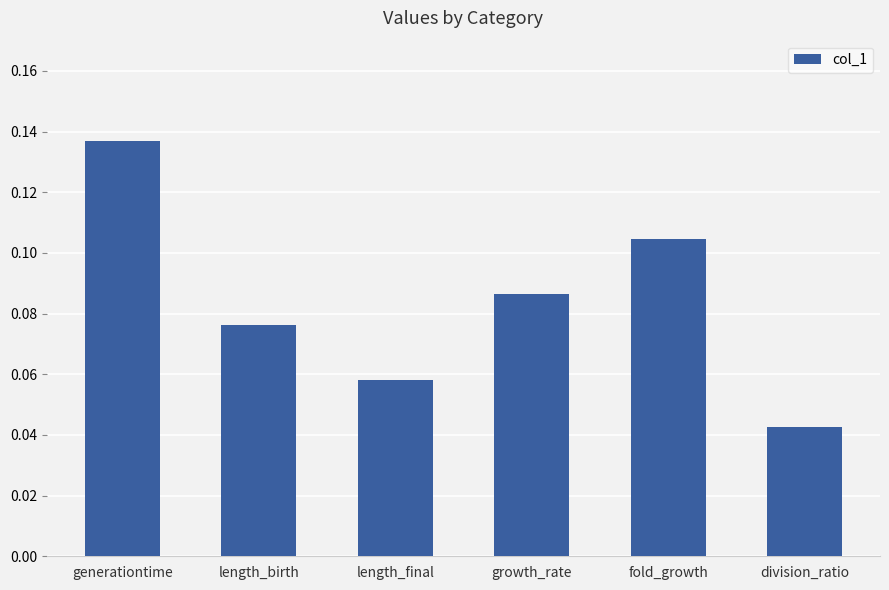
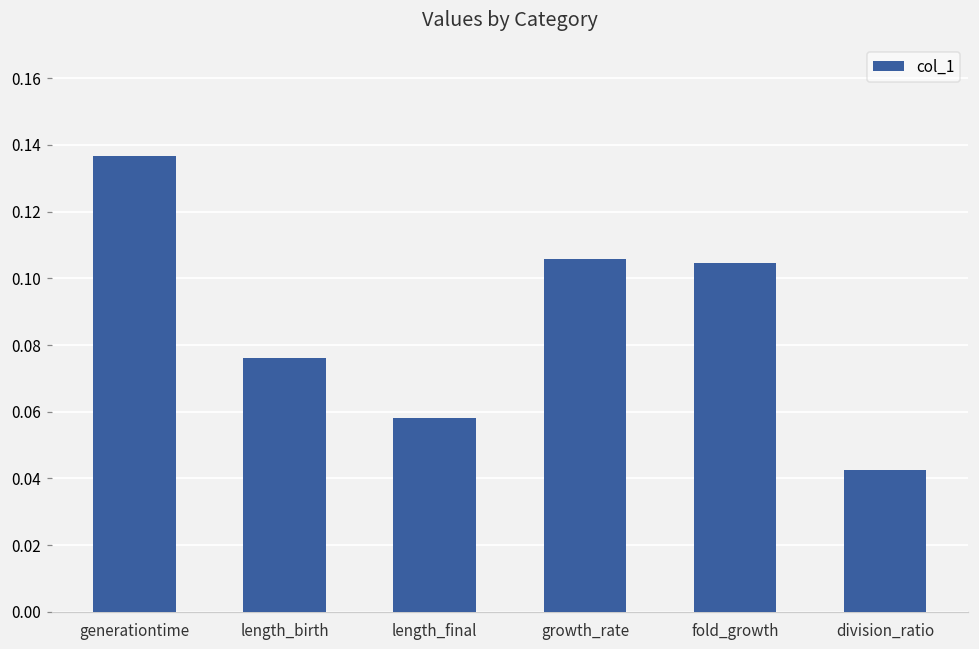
growth_rate: 0.086 -> 0.106
